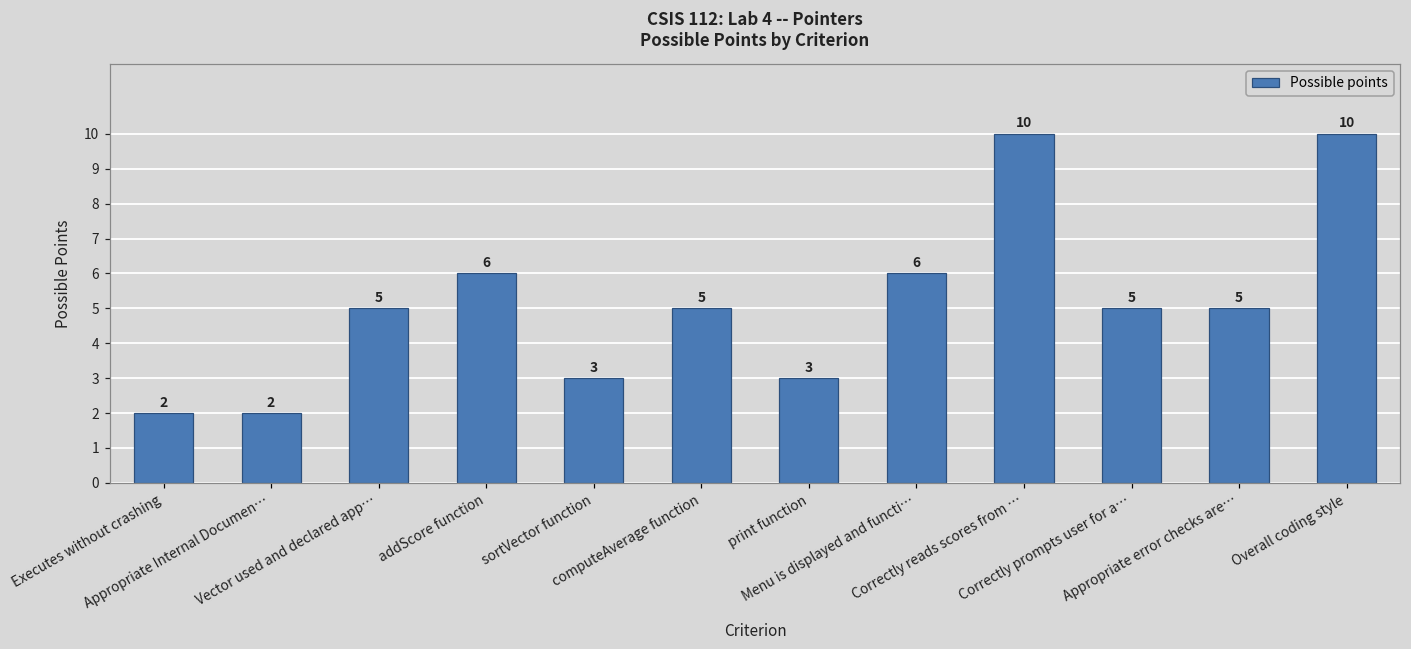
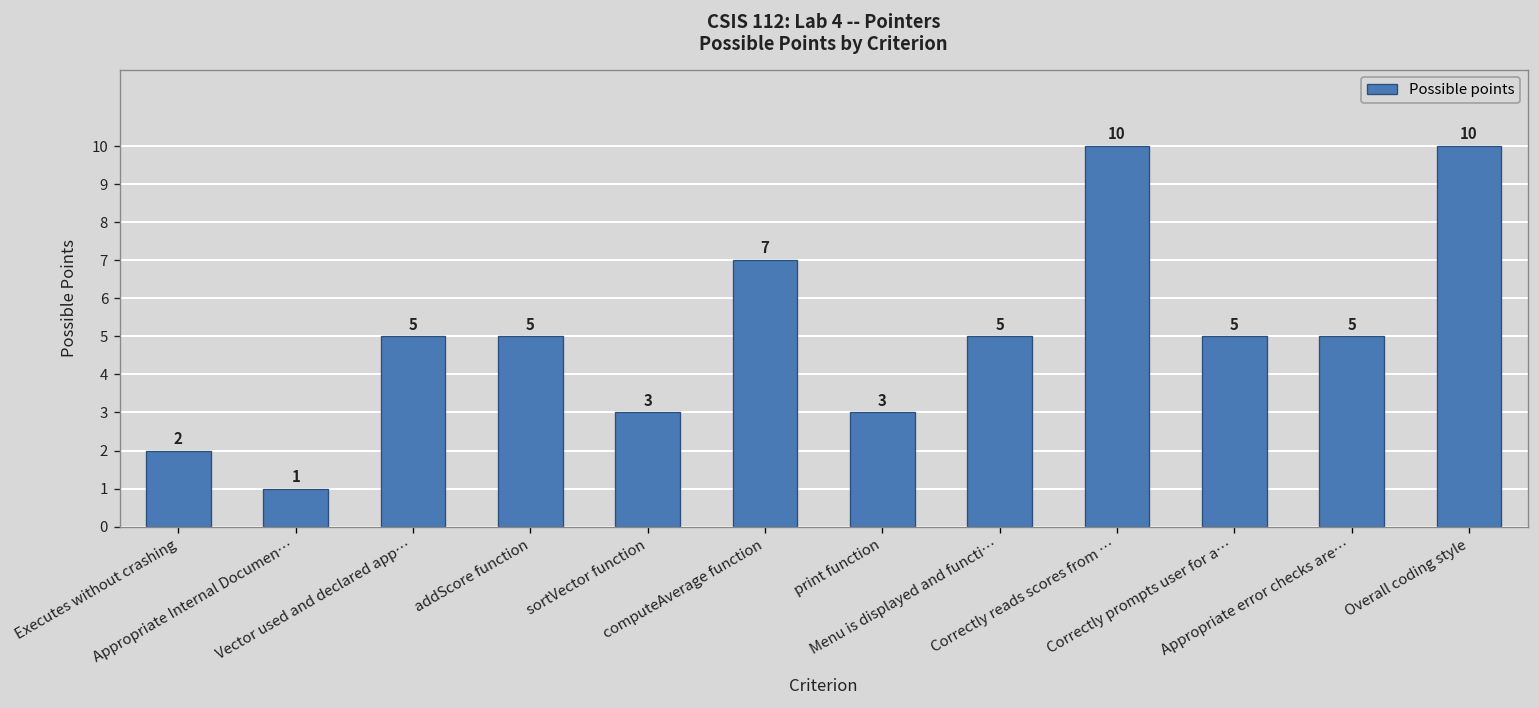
Appropriate Internal Documen…: 2 -> 1
addScore function: 6 -> 5
computeAverage function: 5 -> 7
Menu is displayed and functi…: 6 -> 5
